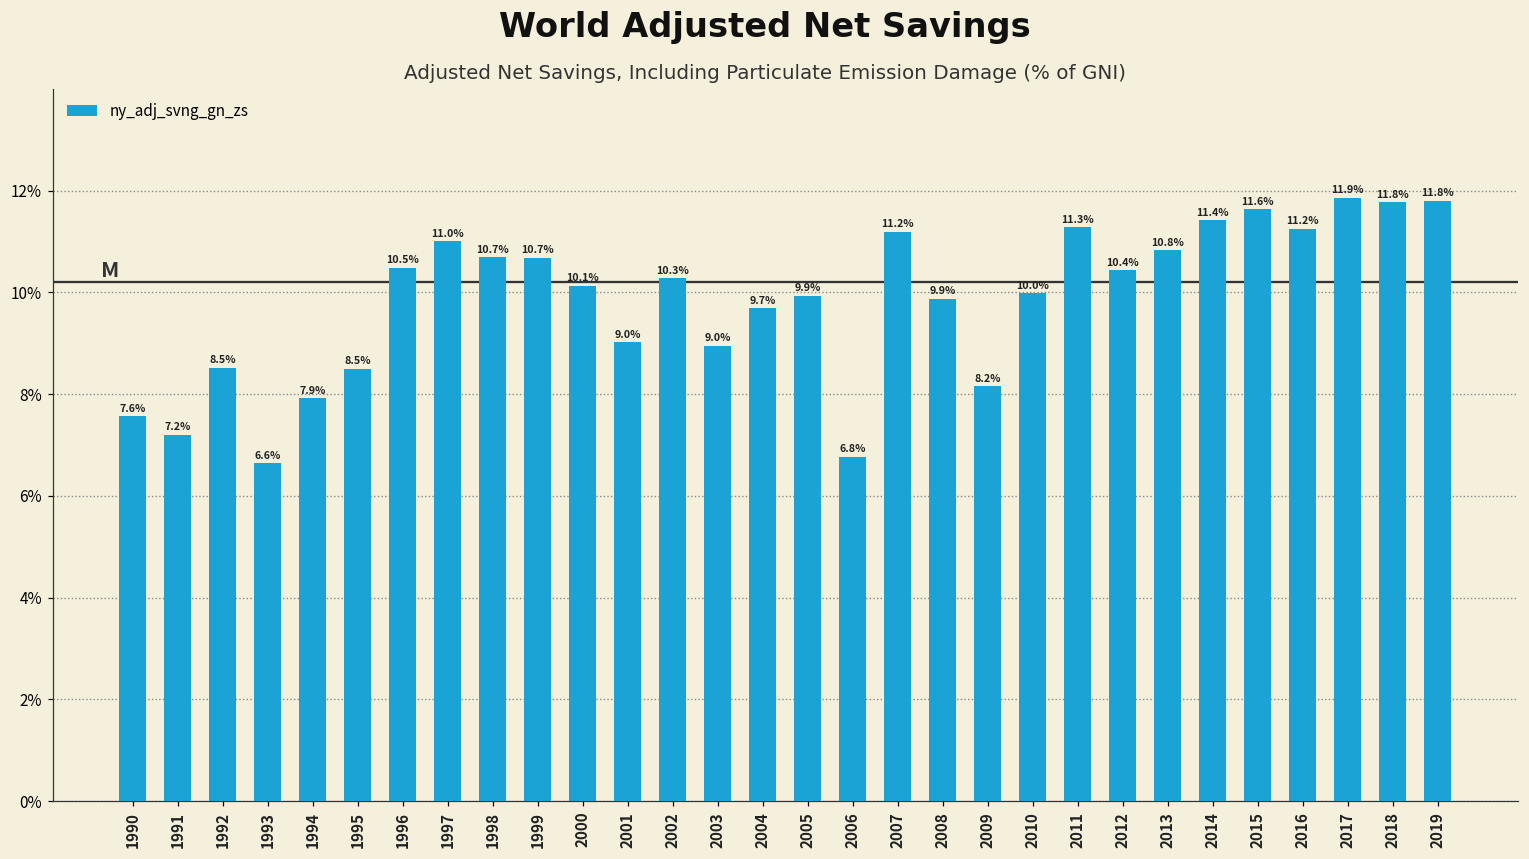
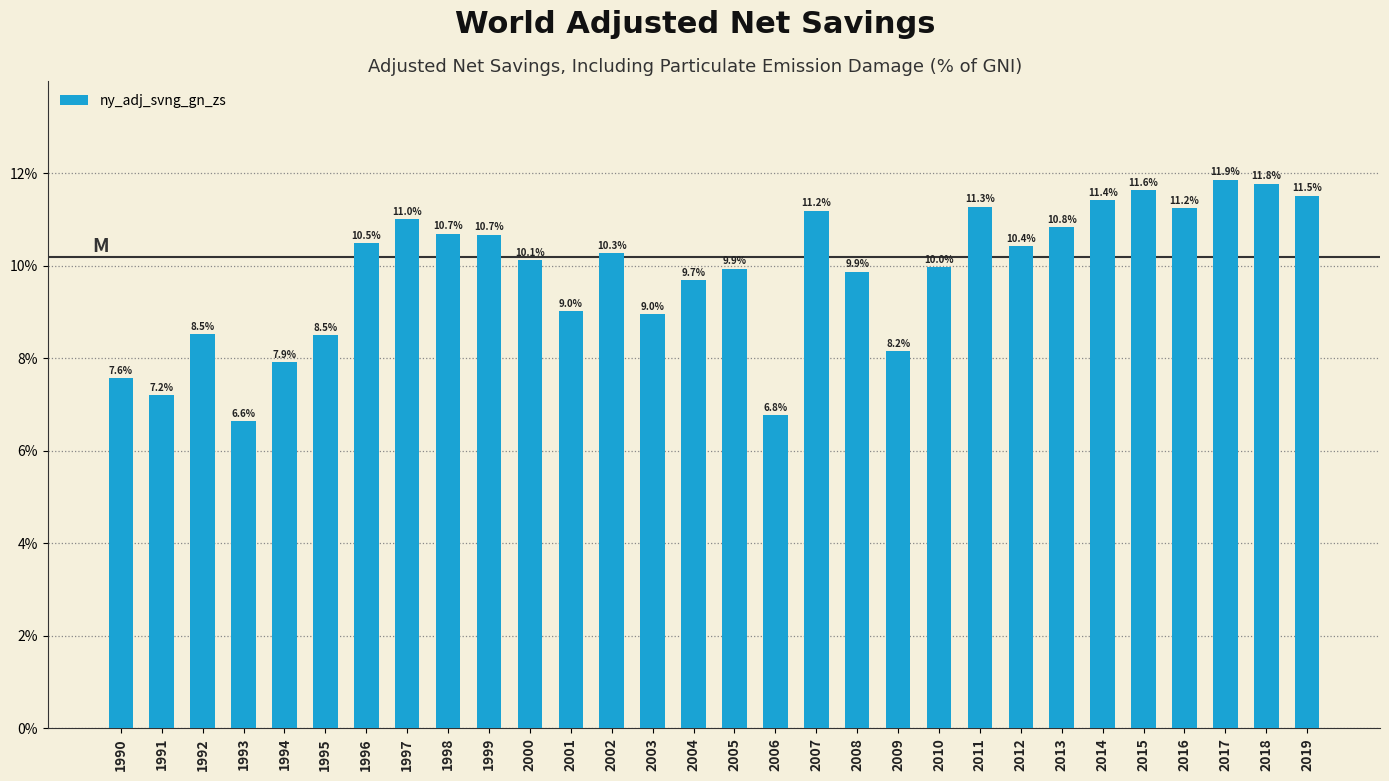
2019: 11.8% -> 11.5%
